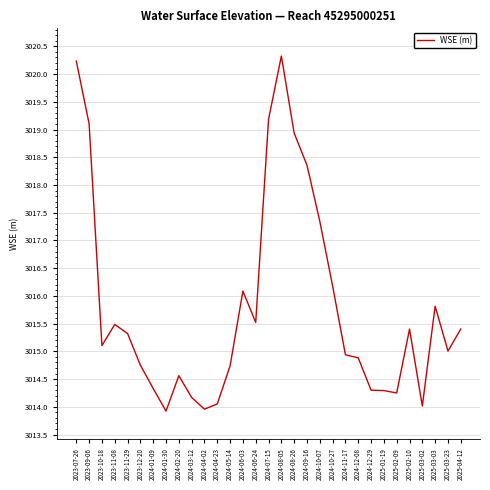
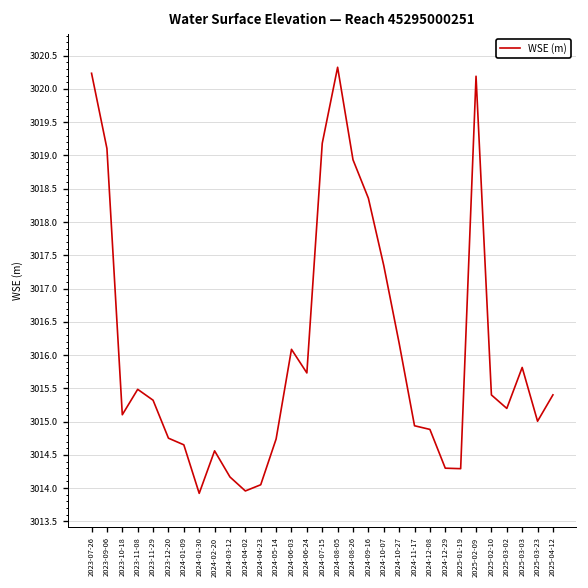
2024-01-09: 3014.3 -> 3014.7
2024-06-24: 3015.5 -> 3015.7
2025-02-09: 3014.2 -> 3020.2
2025-03-02: 3014.0 -> 3015.2
